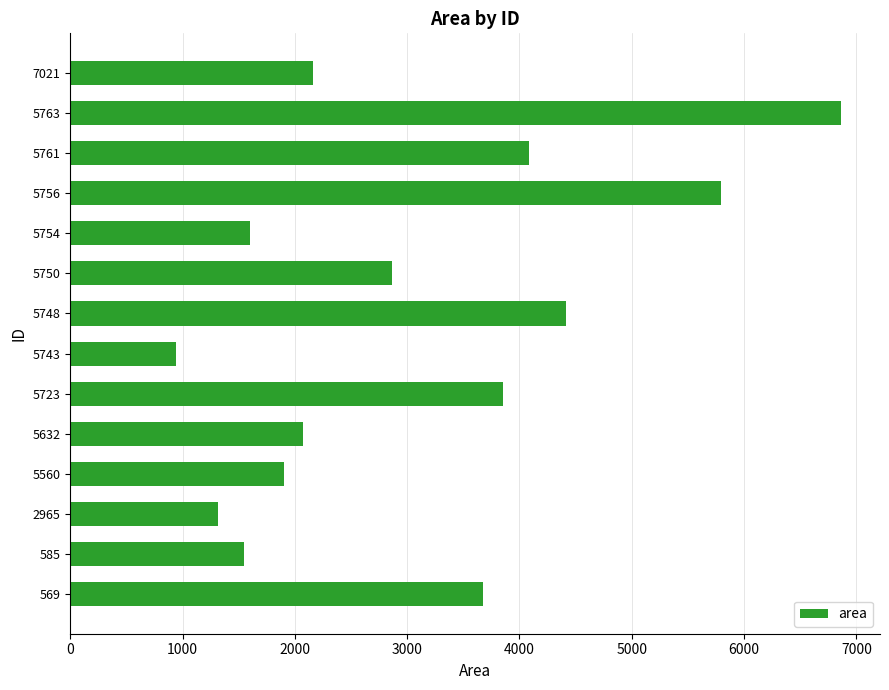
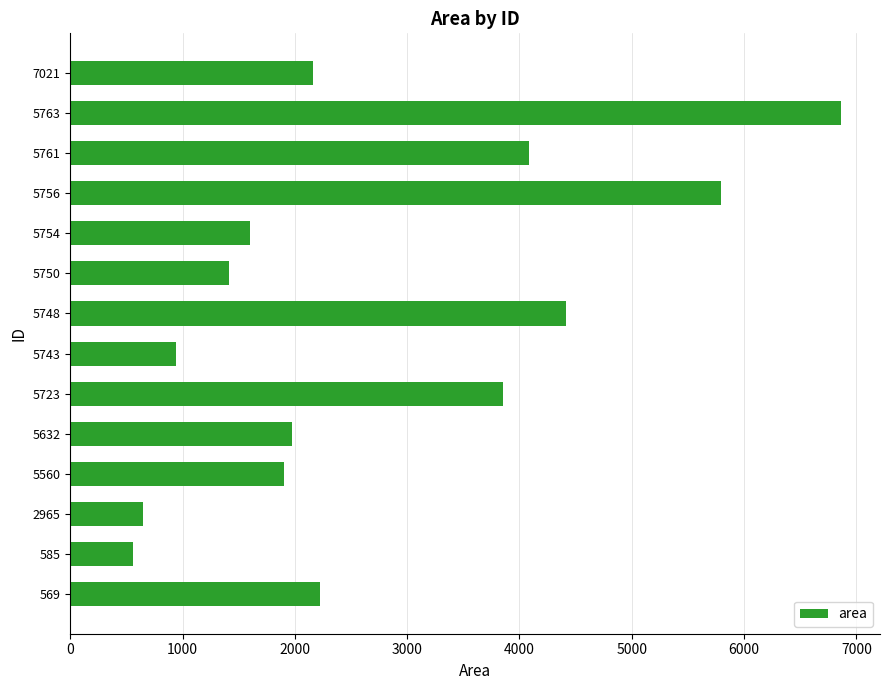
5750: 2860 -> 1420
5632: 2070 -> 1970
2965: 1320 -> 650
585: 1540 -> 560
569: 3670 -> 2220
